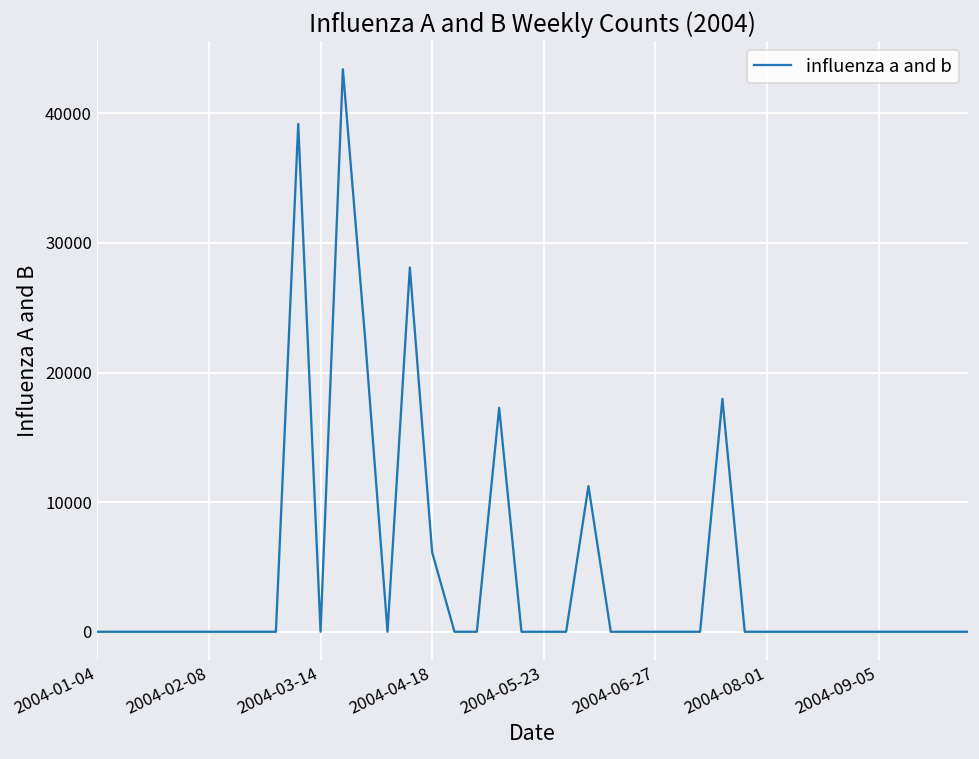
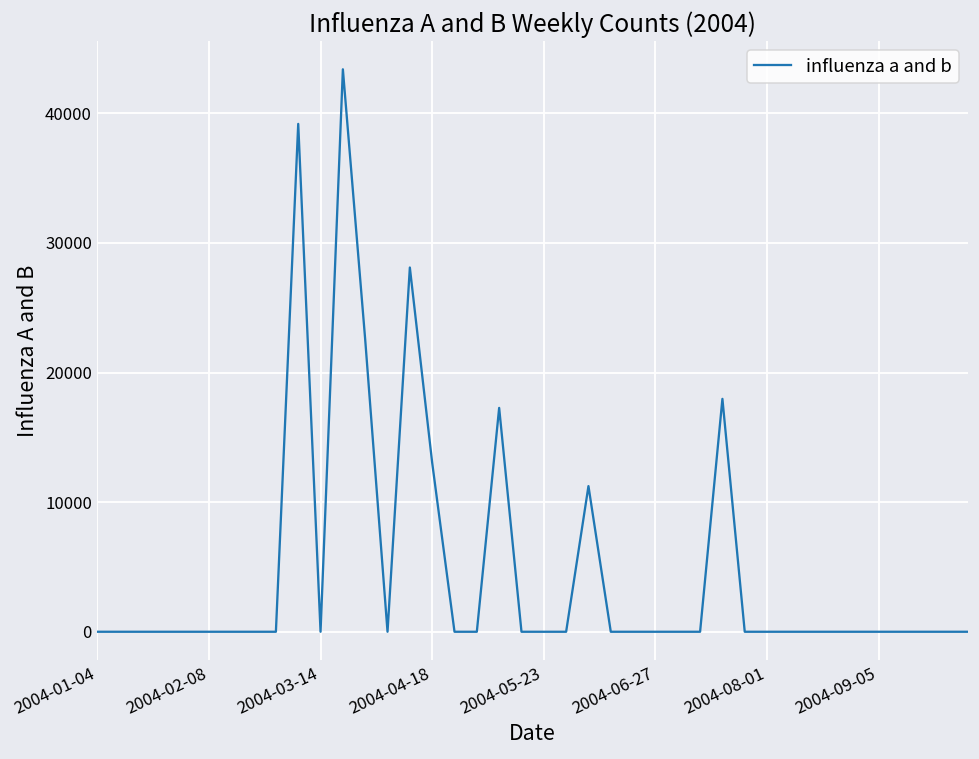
2004-04-18: 6100 -> 13000
